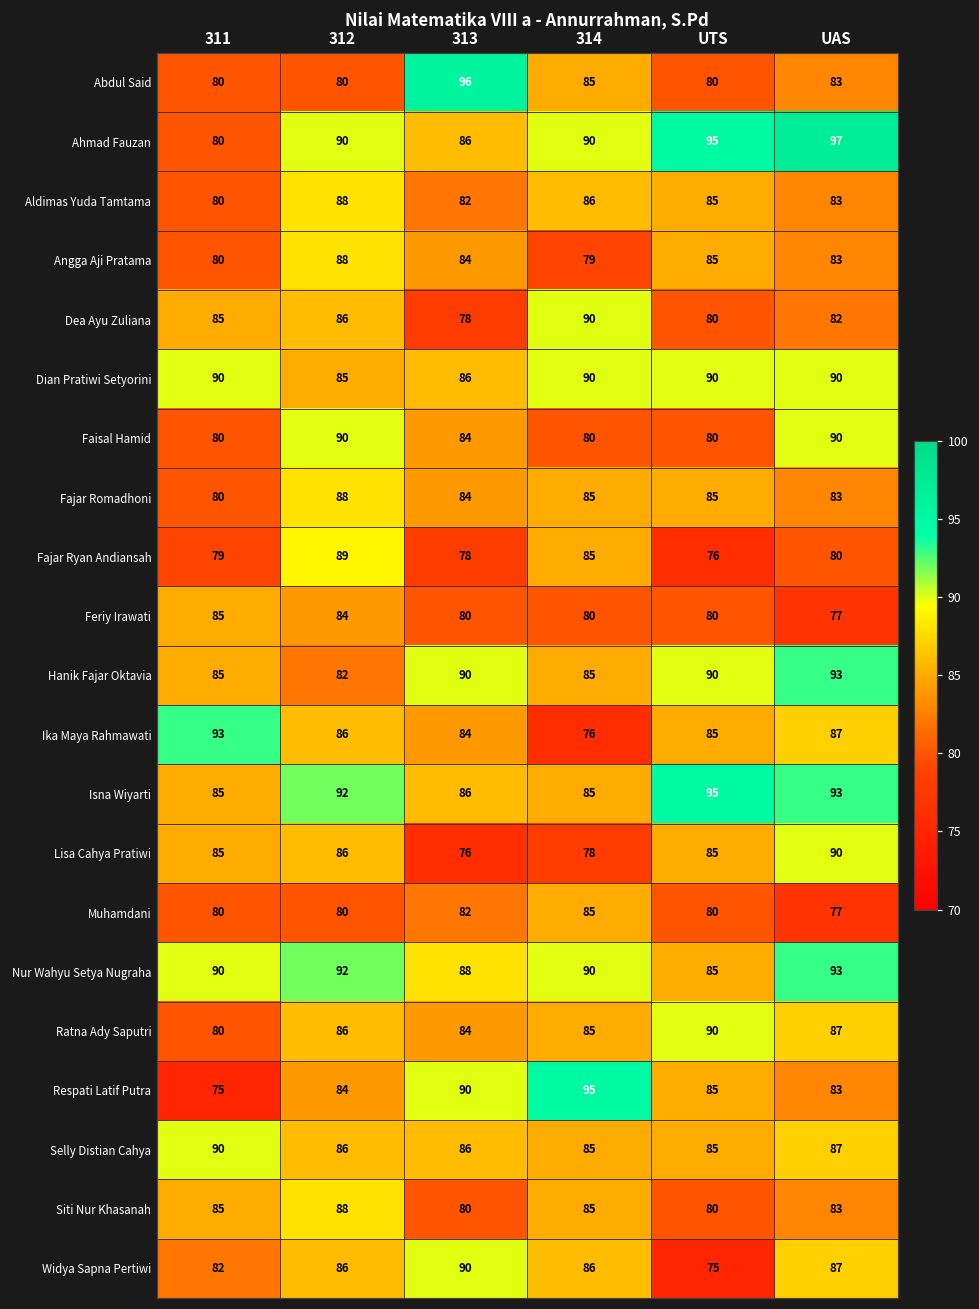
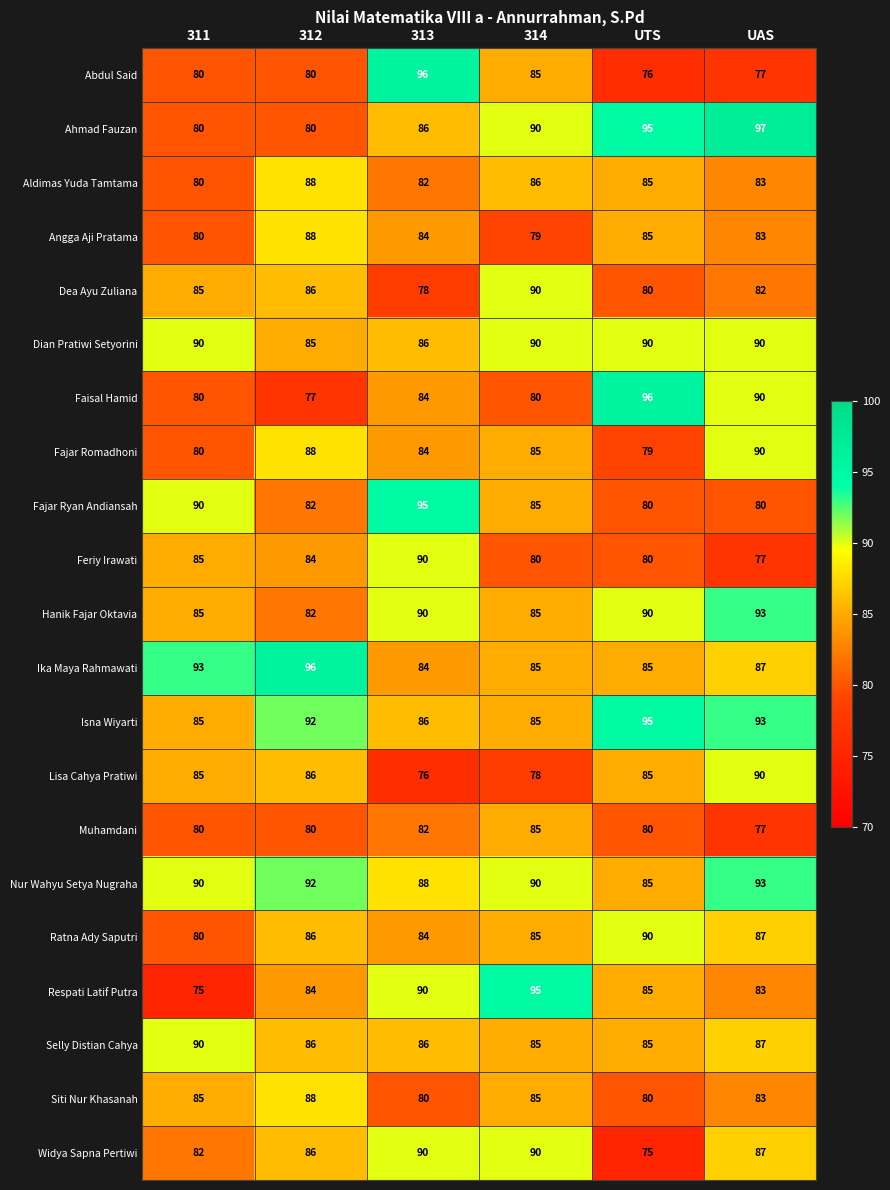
Abdul Said, UTS: 80 -> 76
Abdul Said, UAS: 83 -> 77
Ahmad Fauzan, 312: 90 -> 80
Faisal Hamid, 312: 90 -> 77
Faisal Hamid, UTS: 80 -> 96
Fajar Romadhoni, UTS: 85 -> 79
Fajar Romadhoni, UAS: 83 -> 90
Fajar Ryan Andiansah, 311: 79 -> 90
Fajar Ryan Andiansah, 312: 89 -> 82
Fajar Ryan Andiansah, 313: 78 -> 95
Fajar Ryan Andiansah, UTS: 76 -> 80
Feriy Irawati, 313: 80 -> 90
Ika Maya Rahmawati, 312: 86 -> 96
Ika Maya Rahmawati, 314: 76 -> 85
Widya Sapna Pertiwi, 314: 86 -> 90
